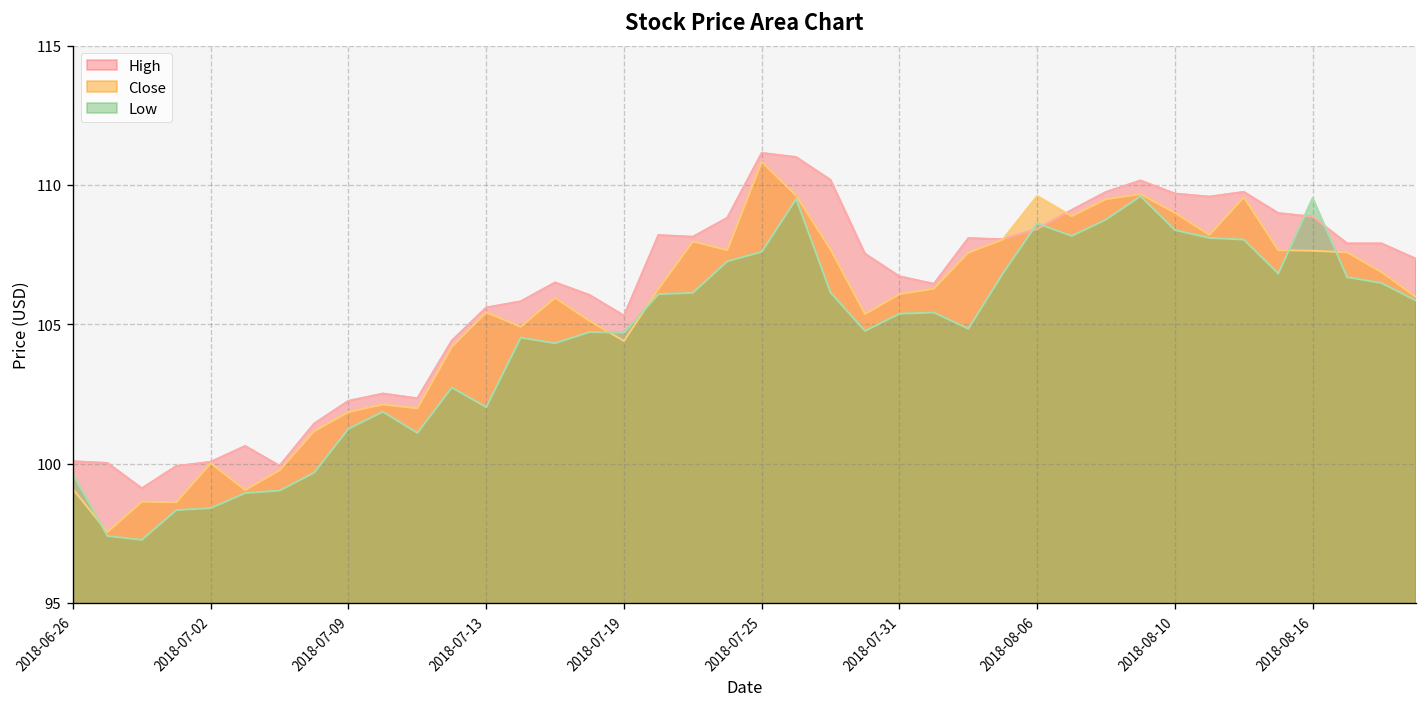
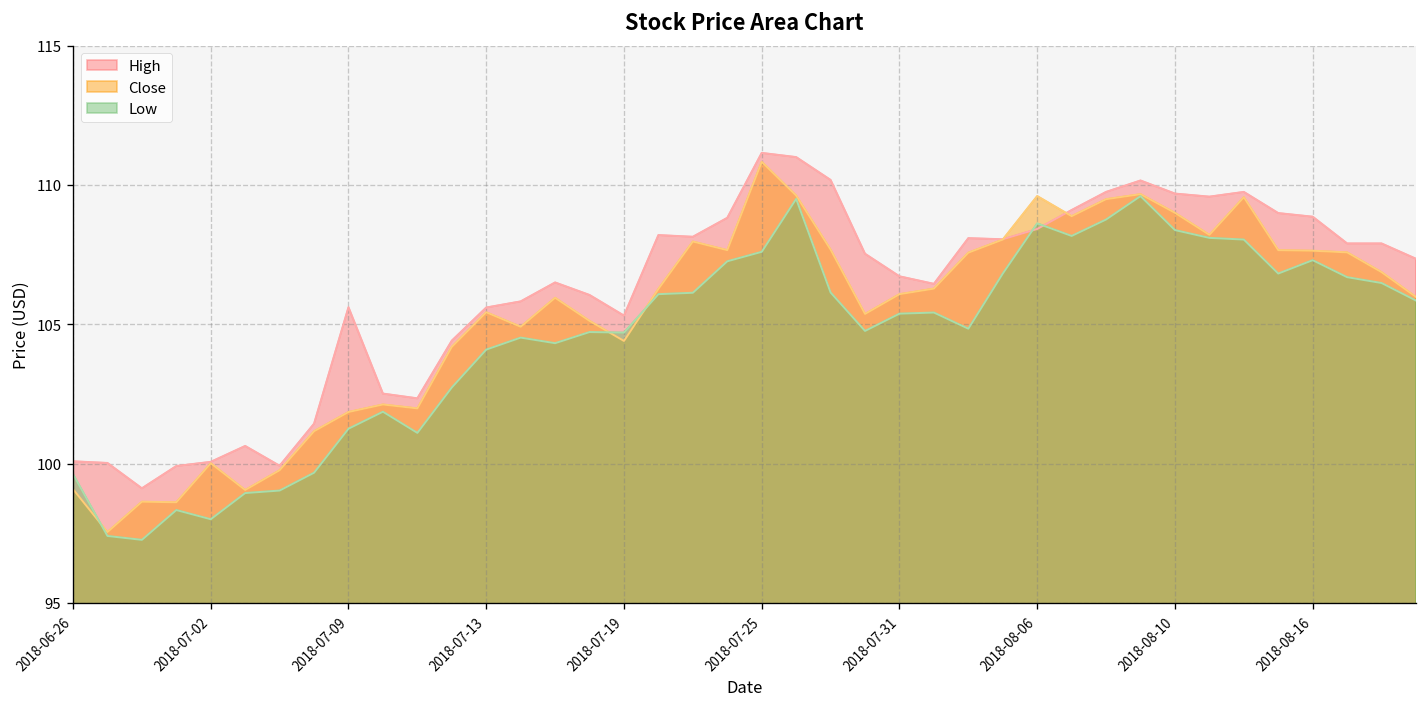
Low, 2018-07-02: 98.4 -> 98.0
High, 2018-07-09: 102.3 -> 105.6
Low, 2018-07-13: 102.0 -> 104.1
Low, 2018-08-16: 109.5 -> 107.3
